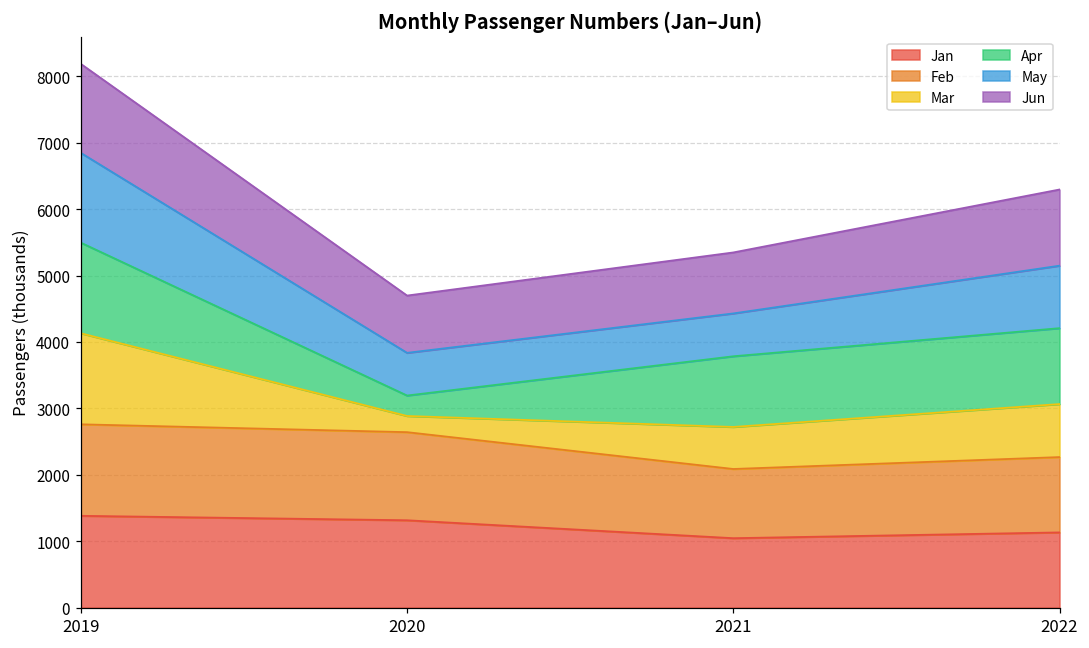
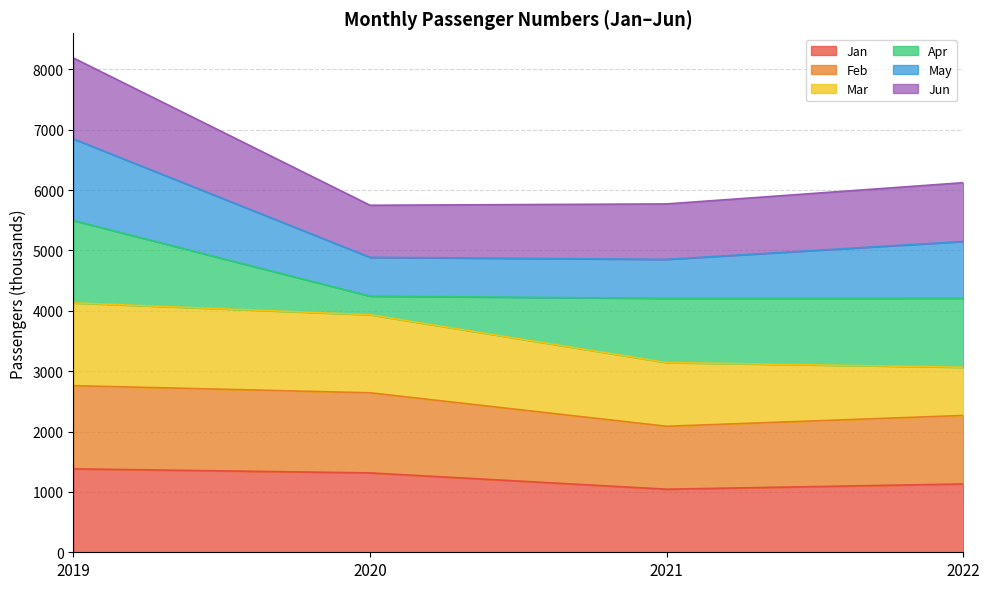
Mar, 2020: 200 -> 1300
Mar, 2021: 600 -> 1100
Jun, 2022: 1100 -> 1000
